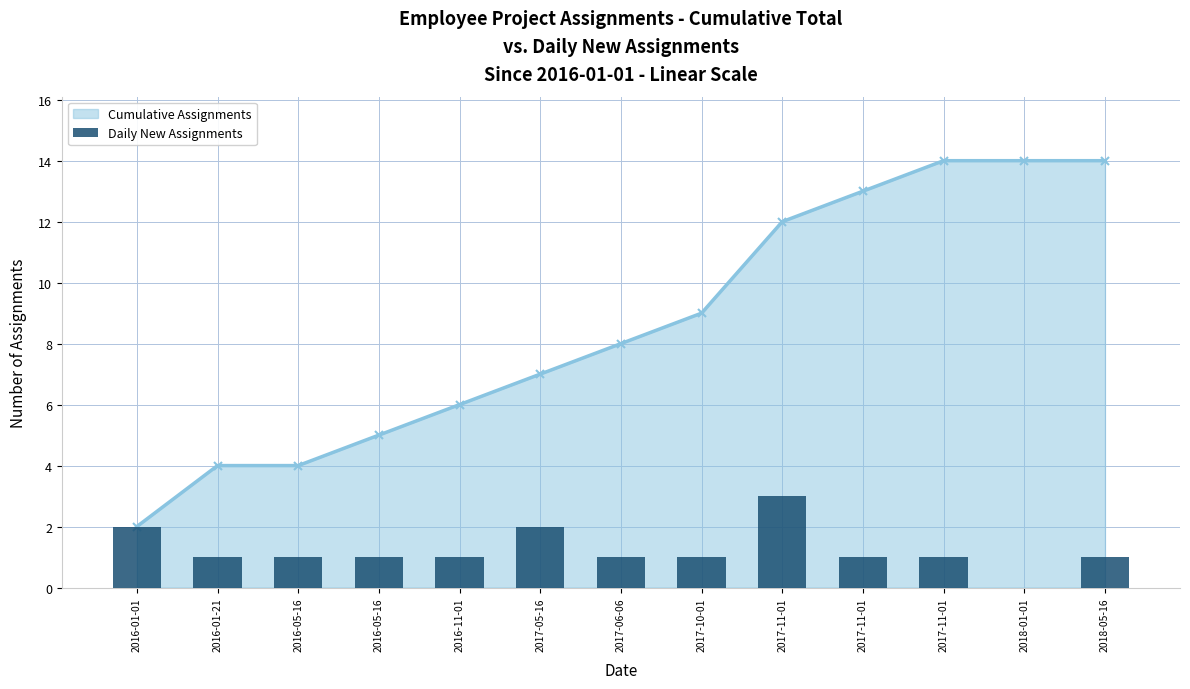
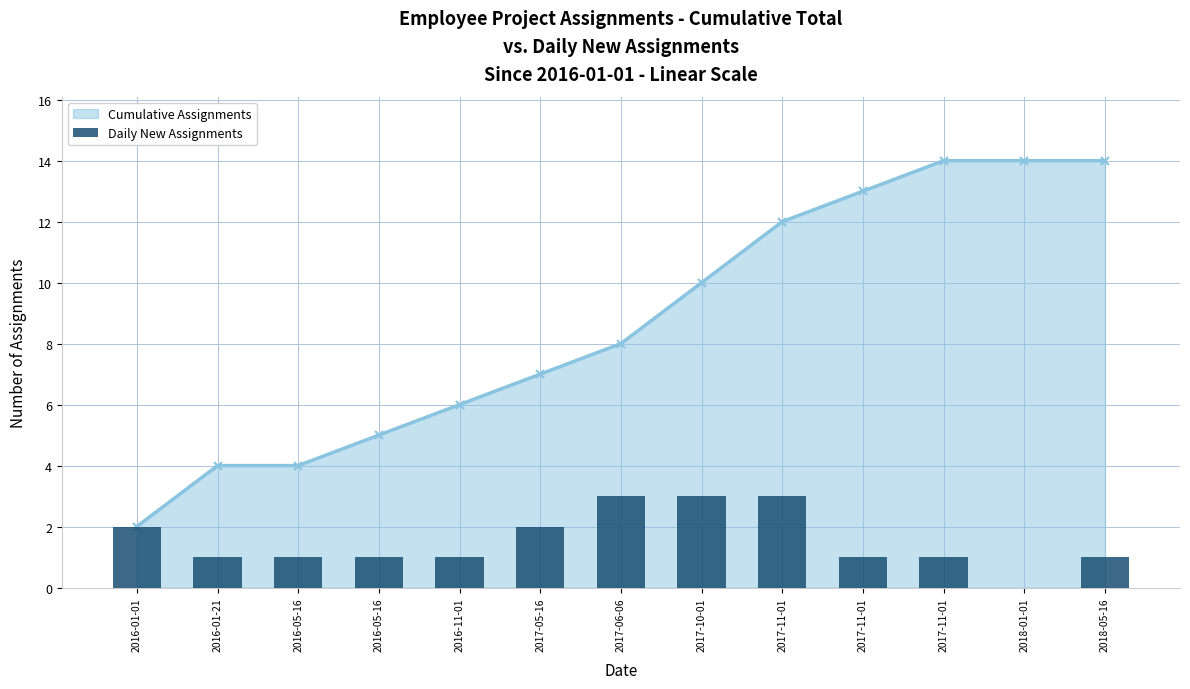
Daily New Assignments, 2017-06-06: 1 -> 3
Cumulative Assignments, 2017-10-01: 9 -> 10
Daily New Assignments, 2017-10-01: 1 -> 3
